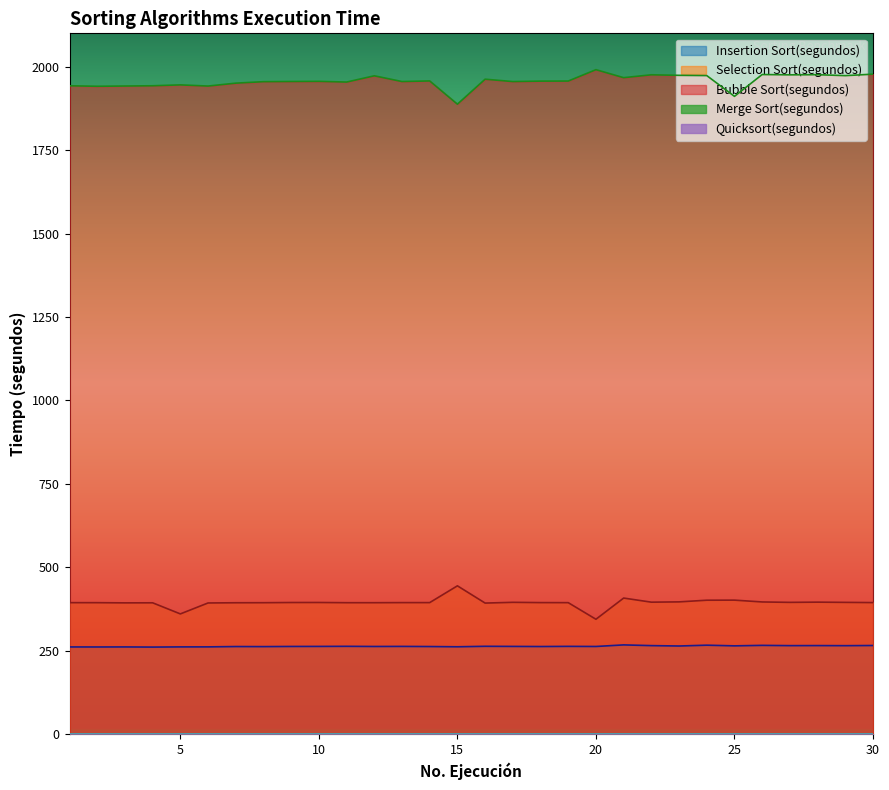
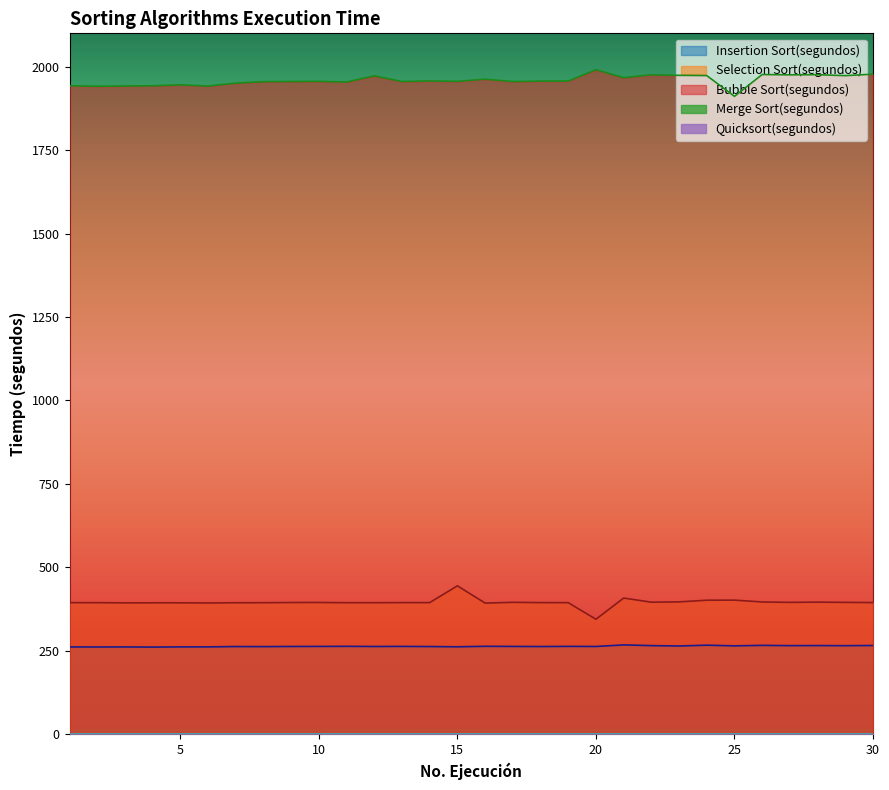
Selection Sort(segundos), 5: 360 -> 390
Bubble Sort(segundos), 15: 1890 -> 1960
